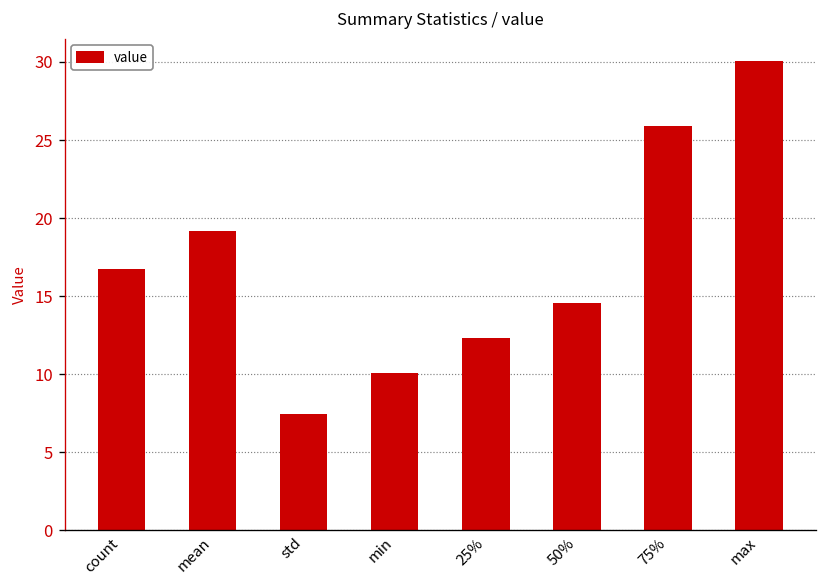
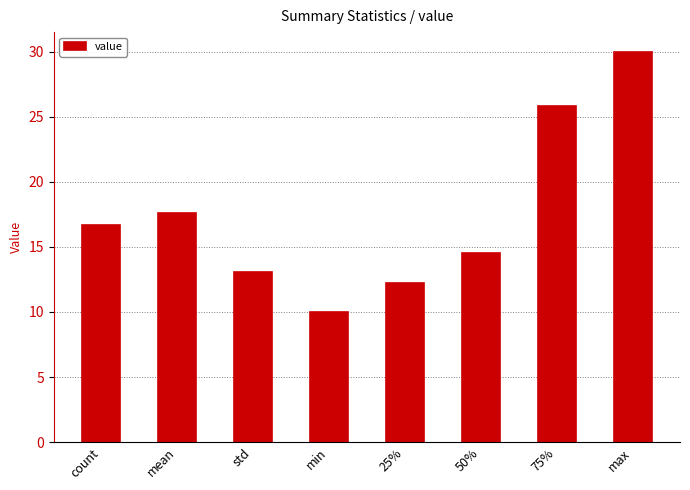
mean: 19.1 -> 17.6
std: 7.4 -> 13.1
